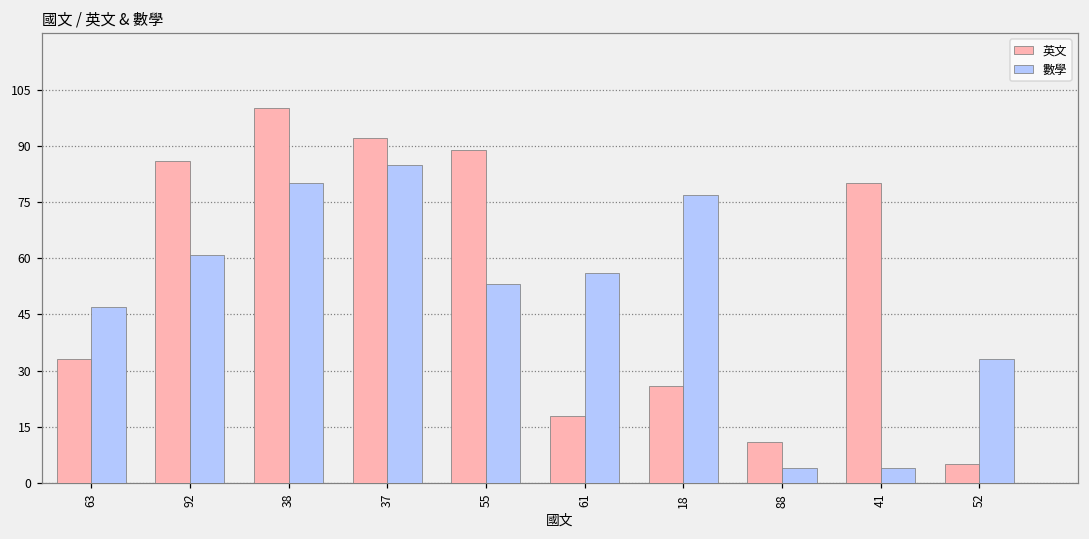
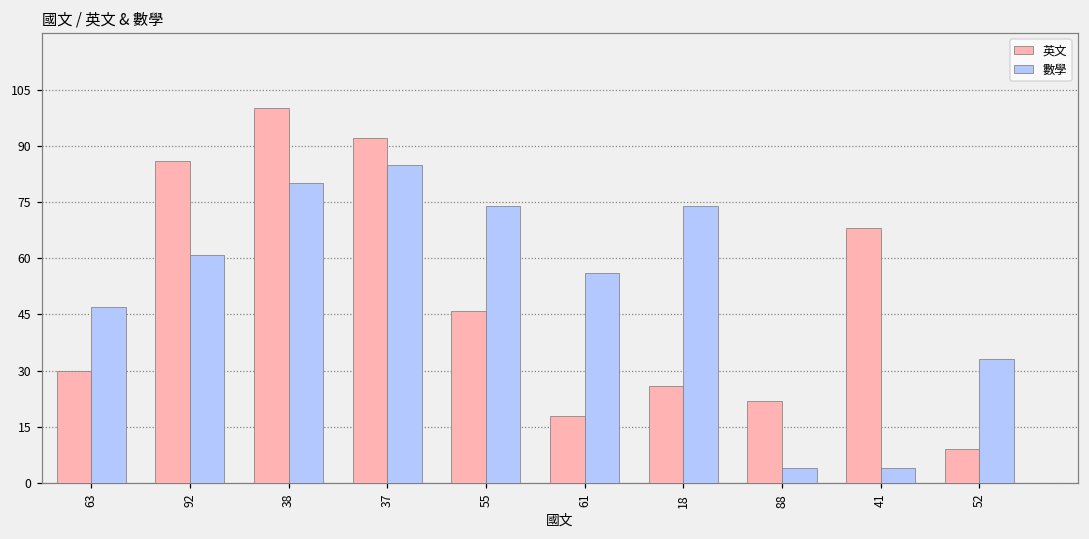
英文, 63: 33 -> 30
英文, 55: 89 -> 46
數學, 55: 53 -> 74
數學, 18: 77 -> 74
英文, 88: 11 -> 22
英文, 41: 80 -> 68
英文, 52: 5 -> 9
